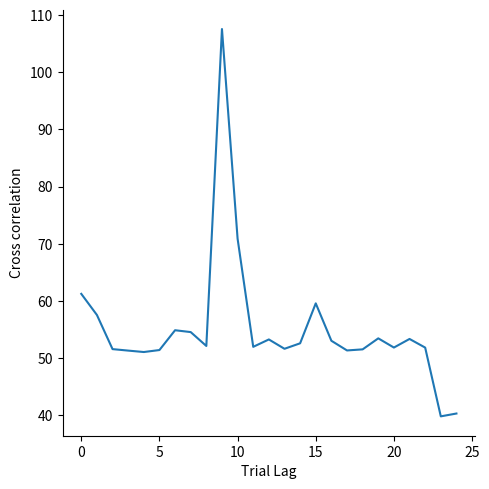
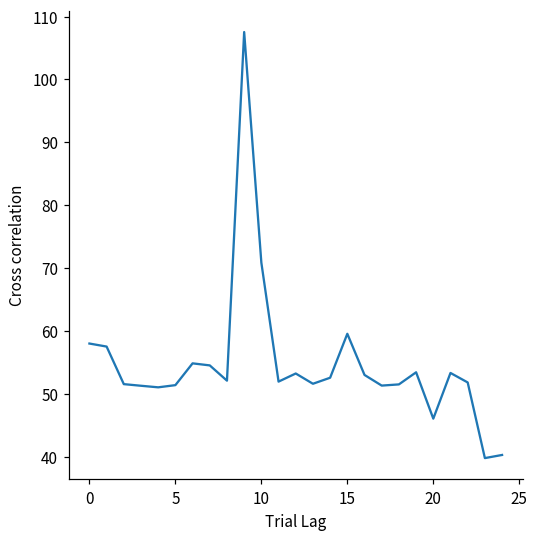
0: 61 -> 58
20: 52 -> 46
